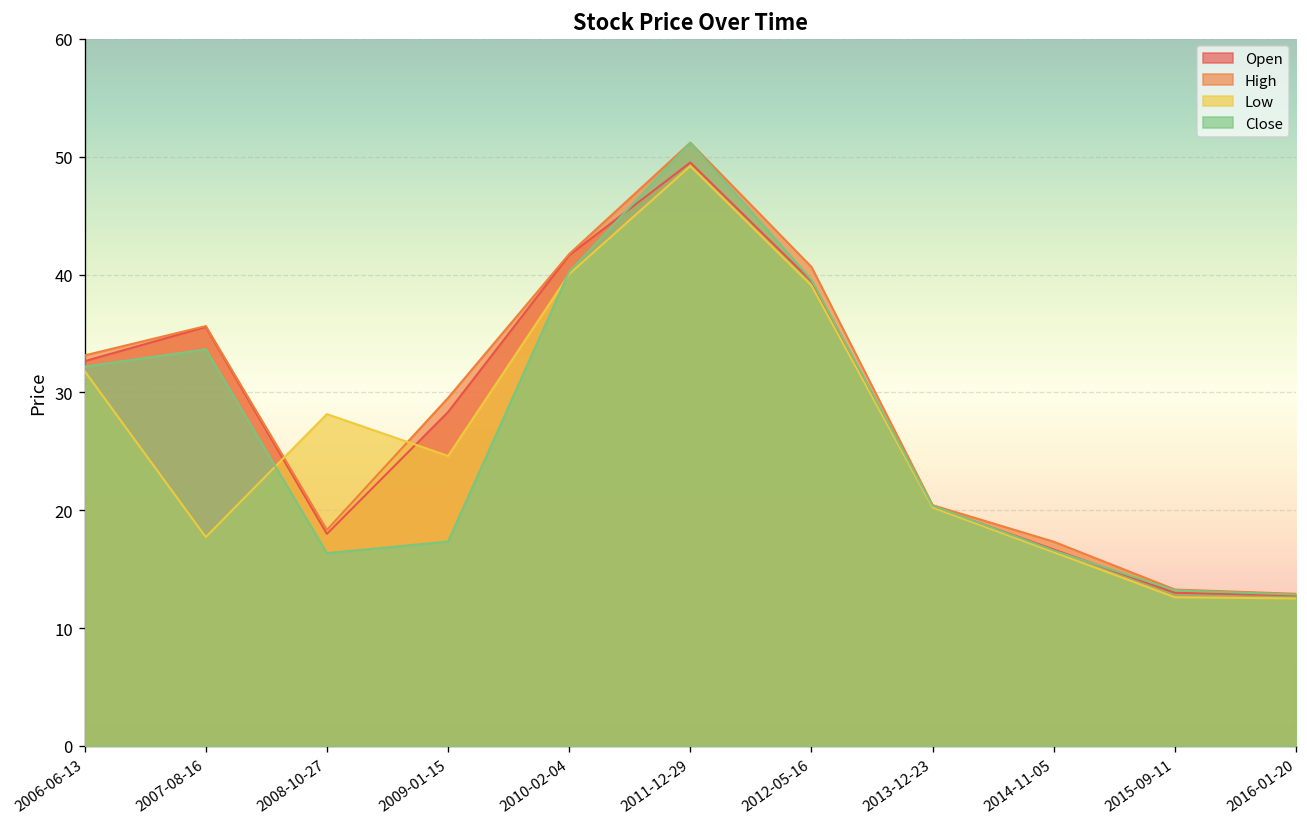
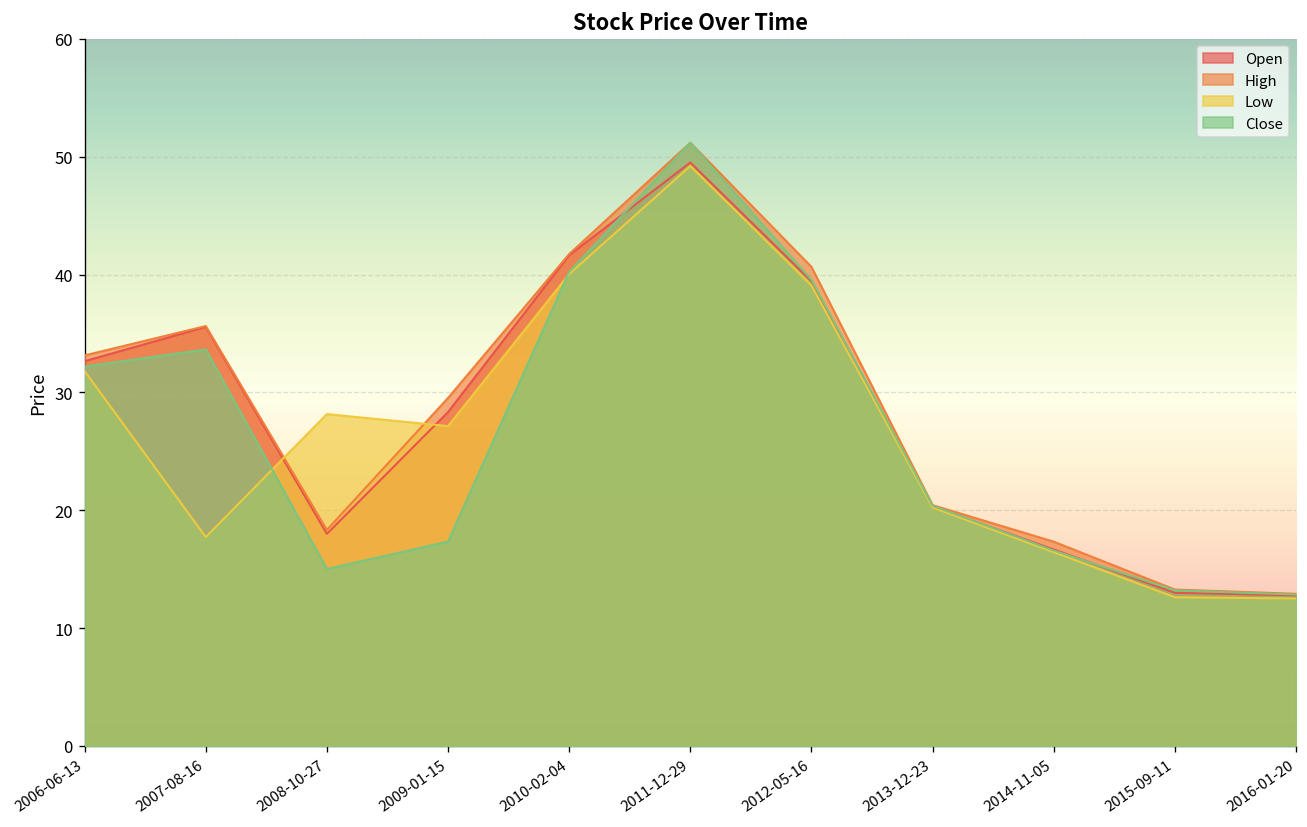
Close, 2008-10-27: 16 -> 15
Low, 2009-01-15: 25 -> 27
